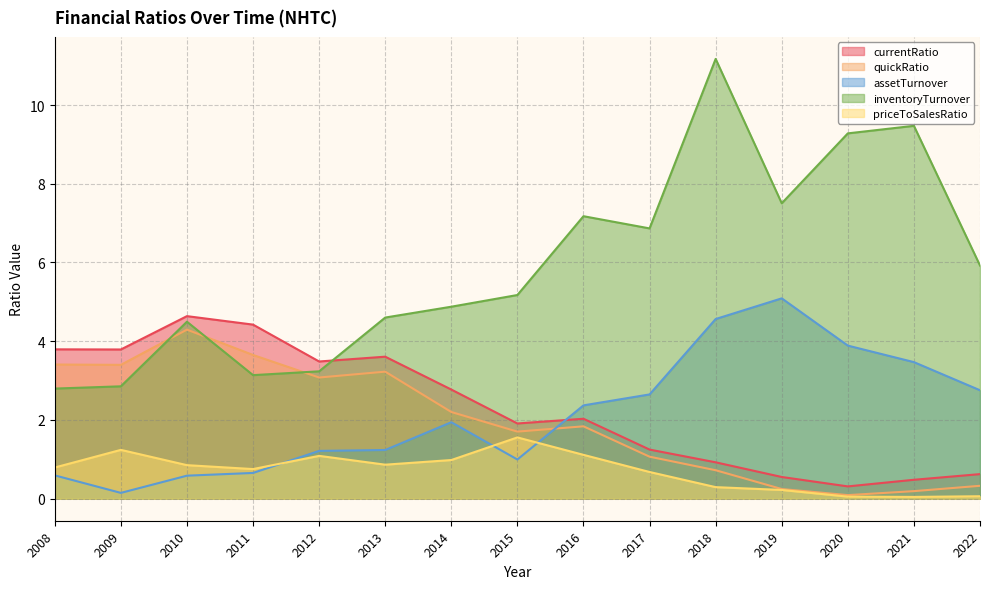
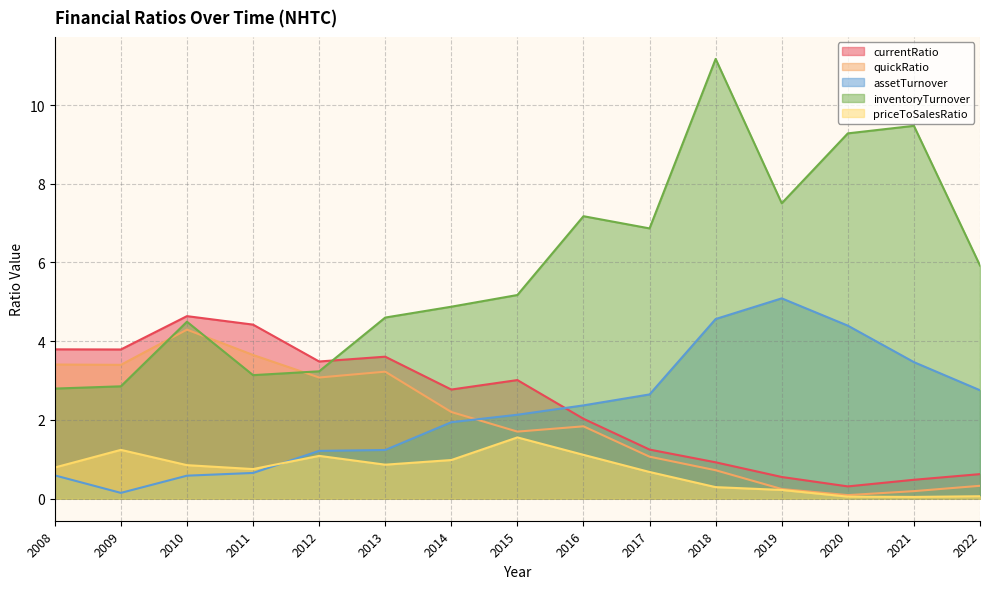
currentRatio, 2015: 1.9 -> 3.0
assetTurnover, 2015: 1.0 -> 2.1
assetTurnover, 2020: 3.9 -> 4.4
